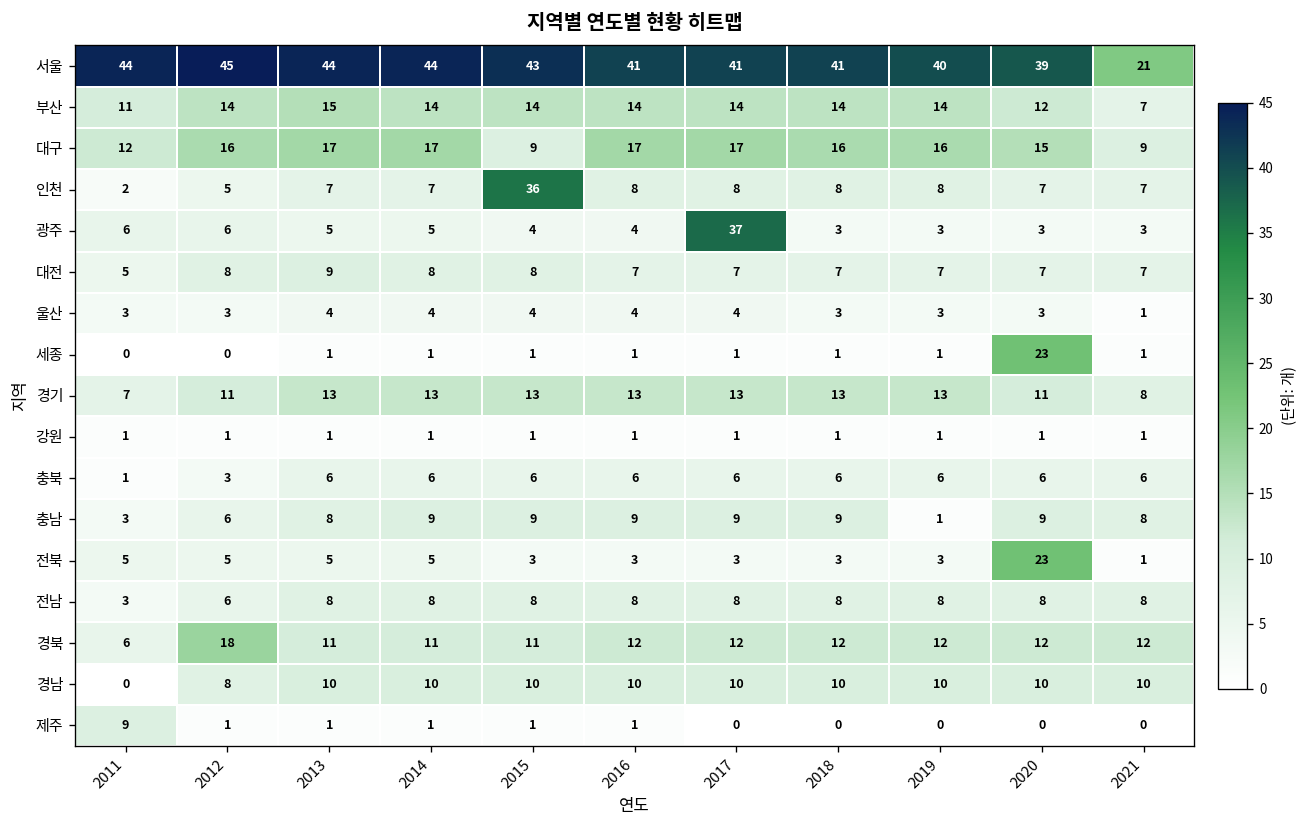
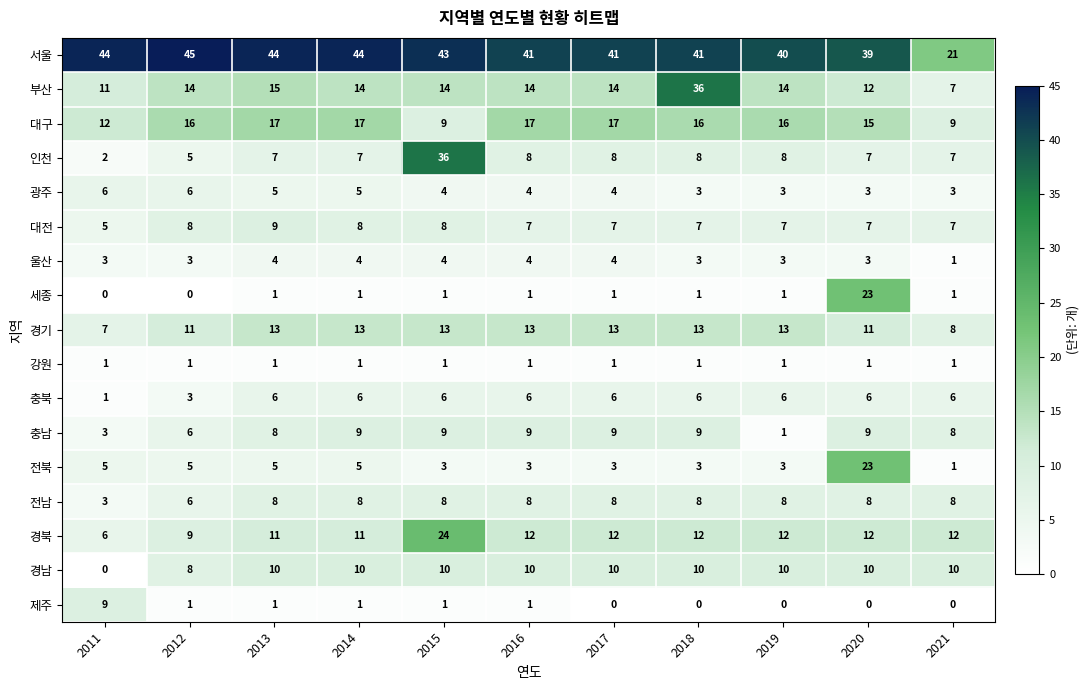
부산, 2018: 14 -> 36
광주, 2017: 37 -> 4
경북, 2012: 18 -> 9
경북, 2015: 11 -> 24
